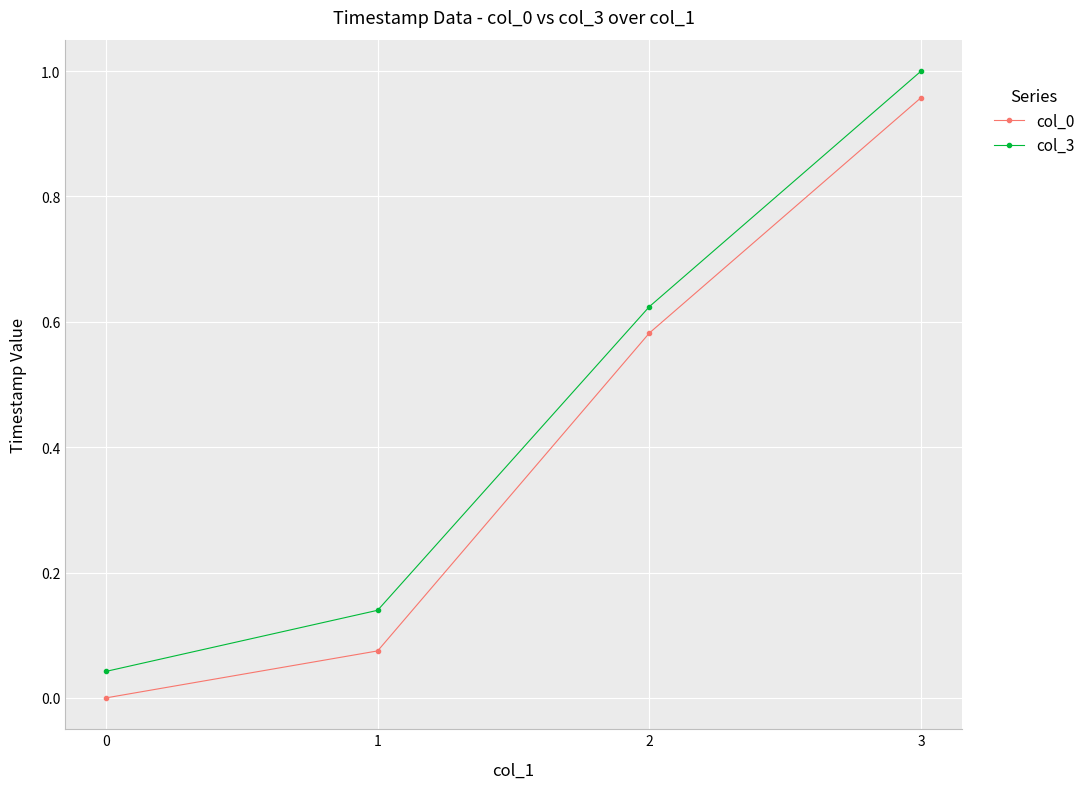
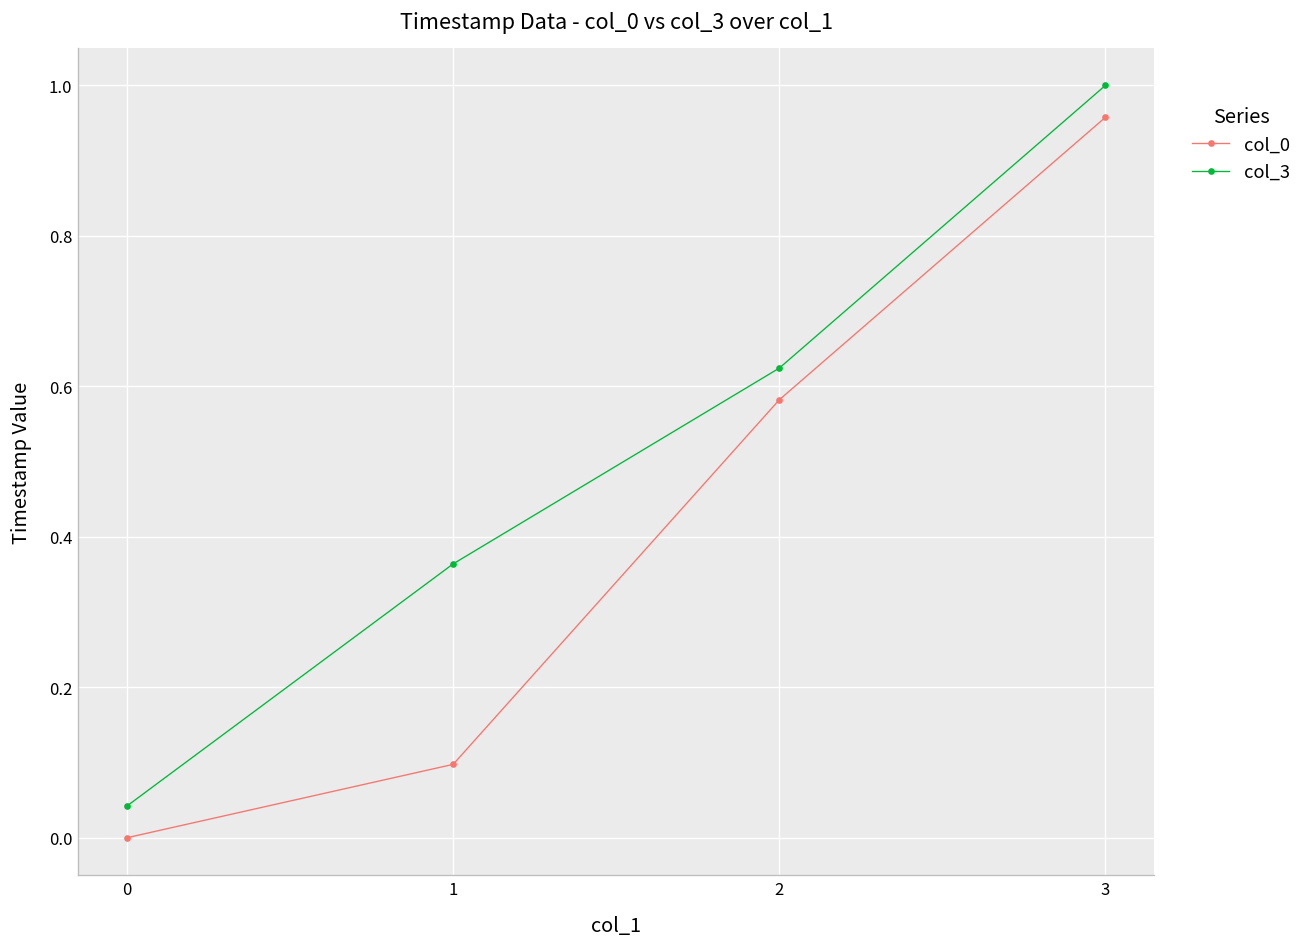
col_0, 1: 0.07 -> 0.10
col_3, 1: 0.14 -> 0.36
